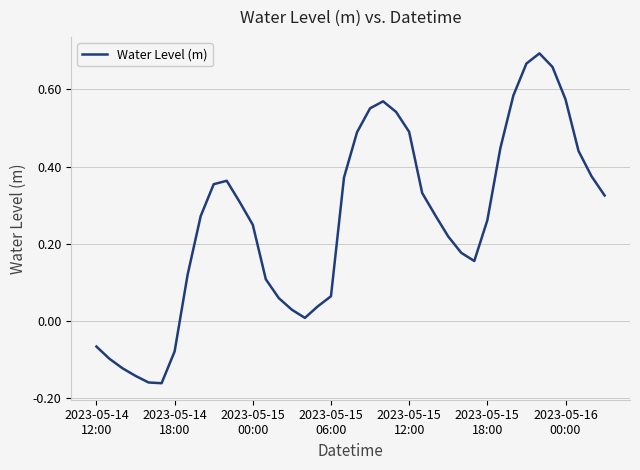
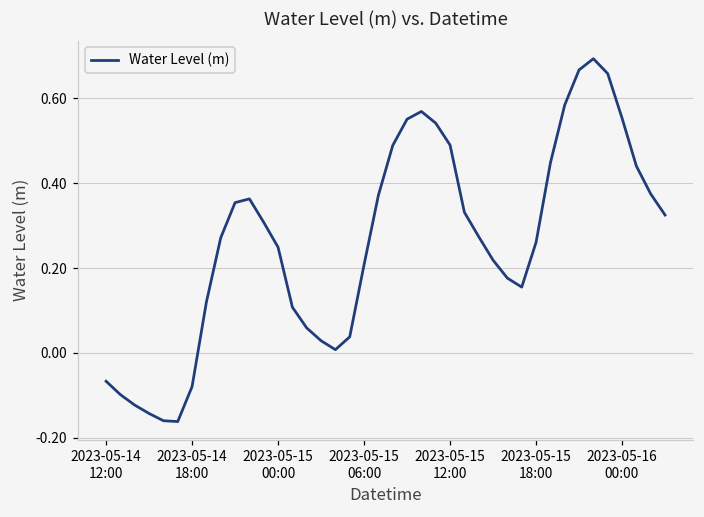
2023-05-15 06:00: 0.06 -> 0.21
2023-05-16 00:00: 0.57 -> 0.55
